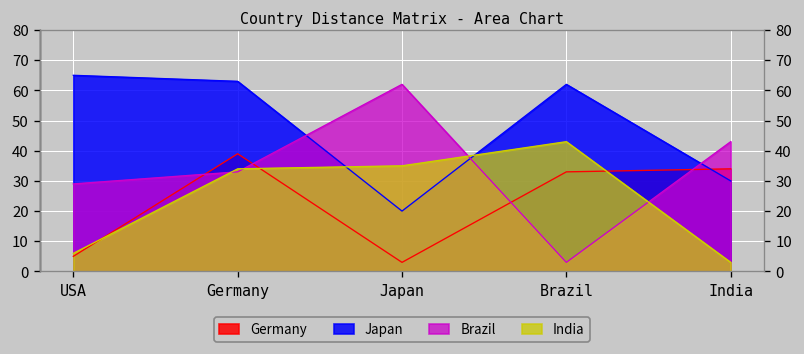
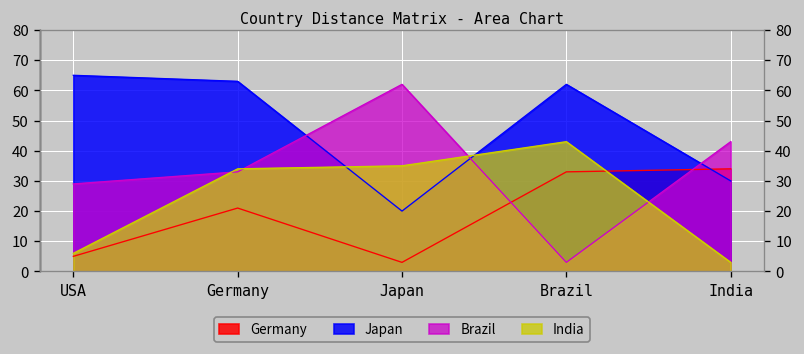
Germany, Germany: 39 -> 21
